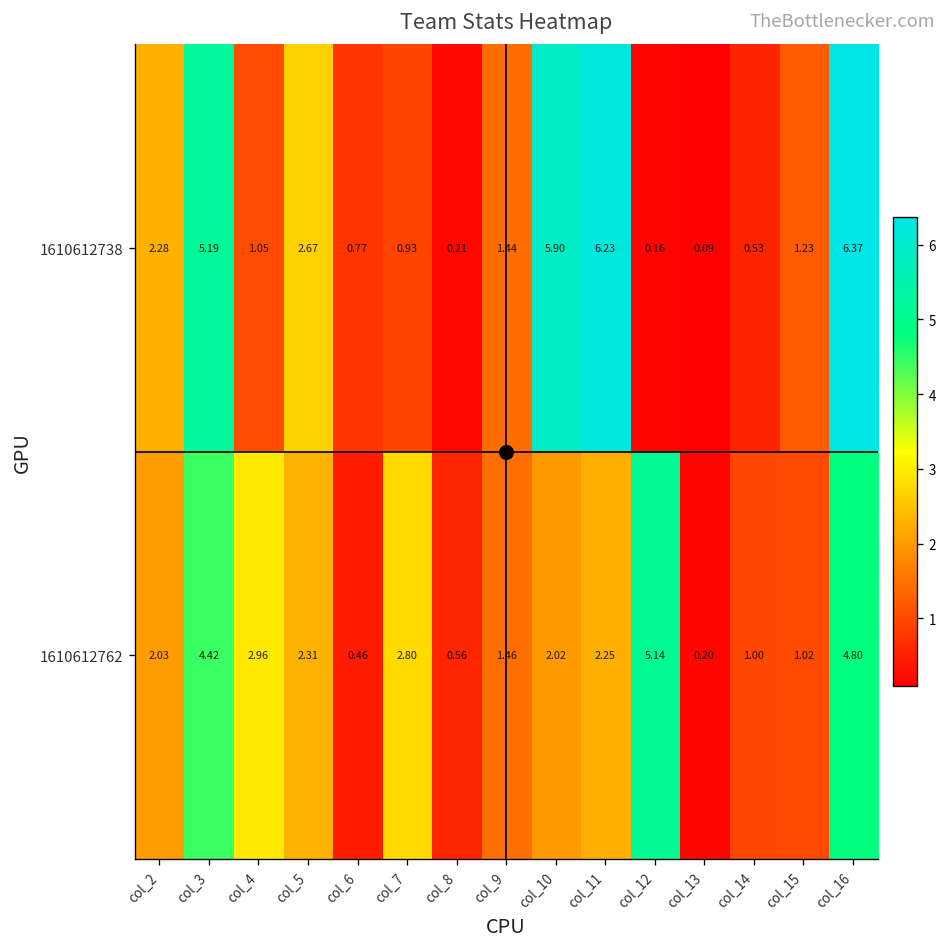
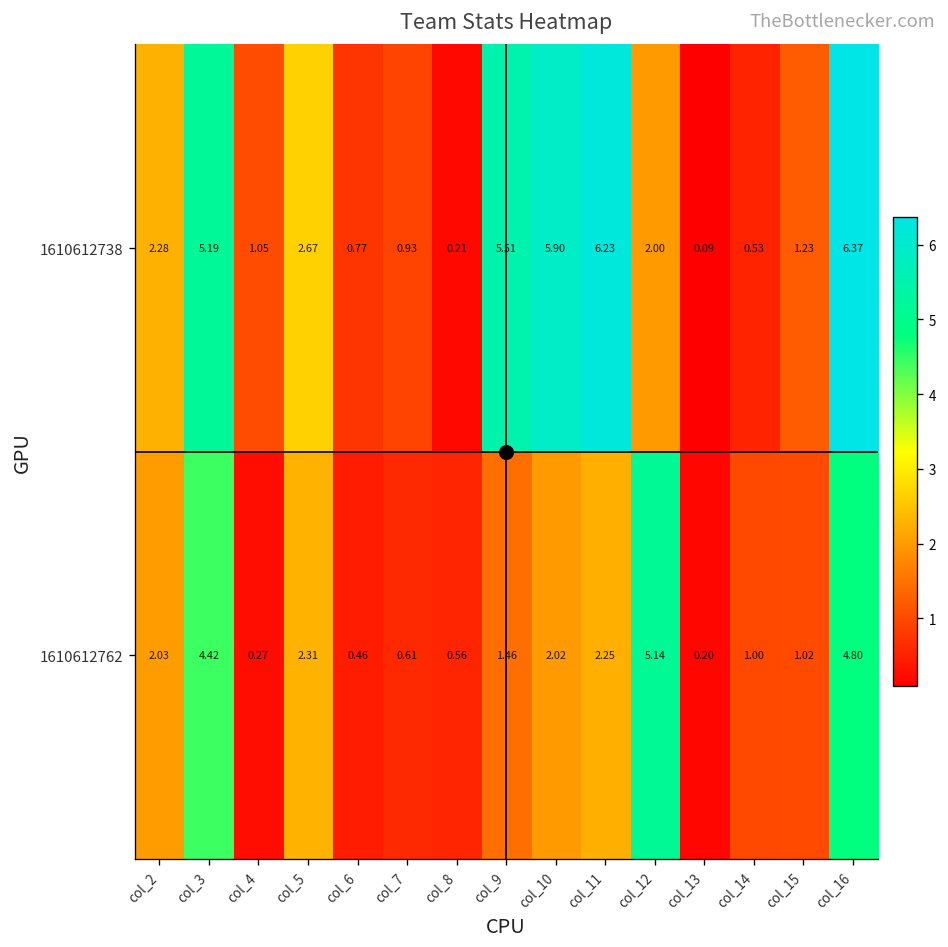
1610612738, col_9: 1.44 -> 5.51
1610612738, col_12: 0.16 -> 2.00
1610612762, col_4: 2.96 -> 0.27
1610612762, col_7: 2.80 -> 0.61
